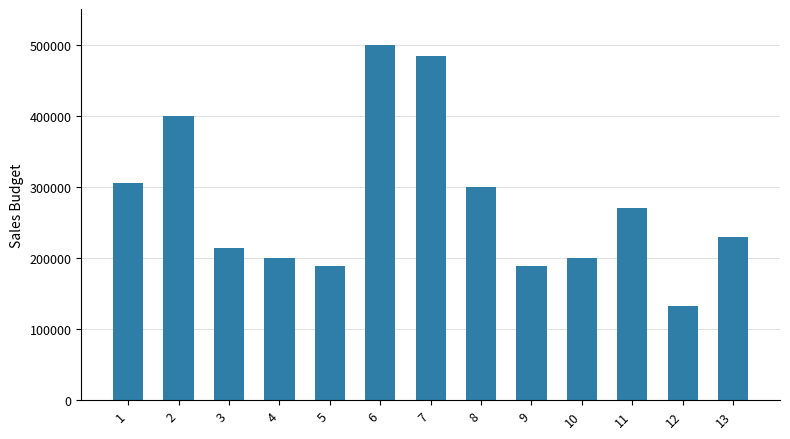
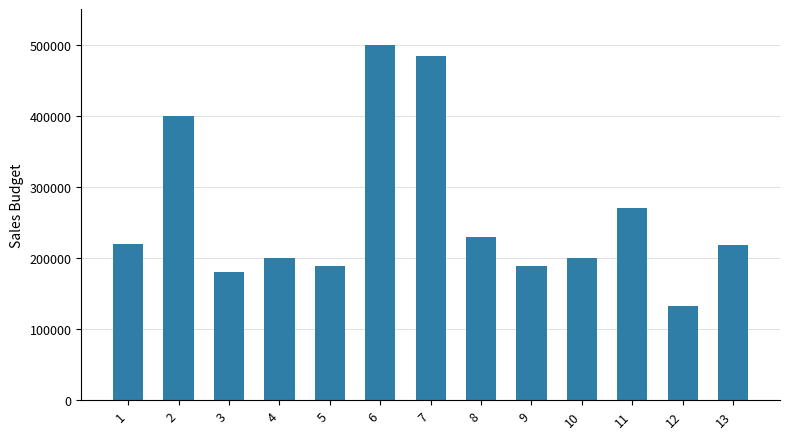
1: 300000 -> 220000
3: 210000 -> 180000
8: 300000 -> 230000
13: 230000 -> 220000
